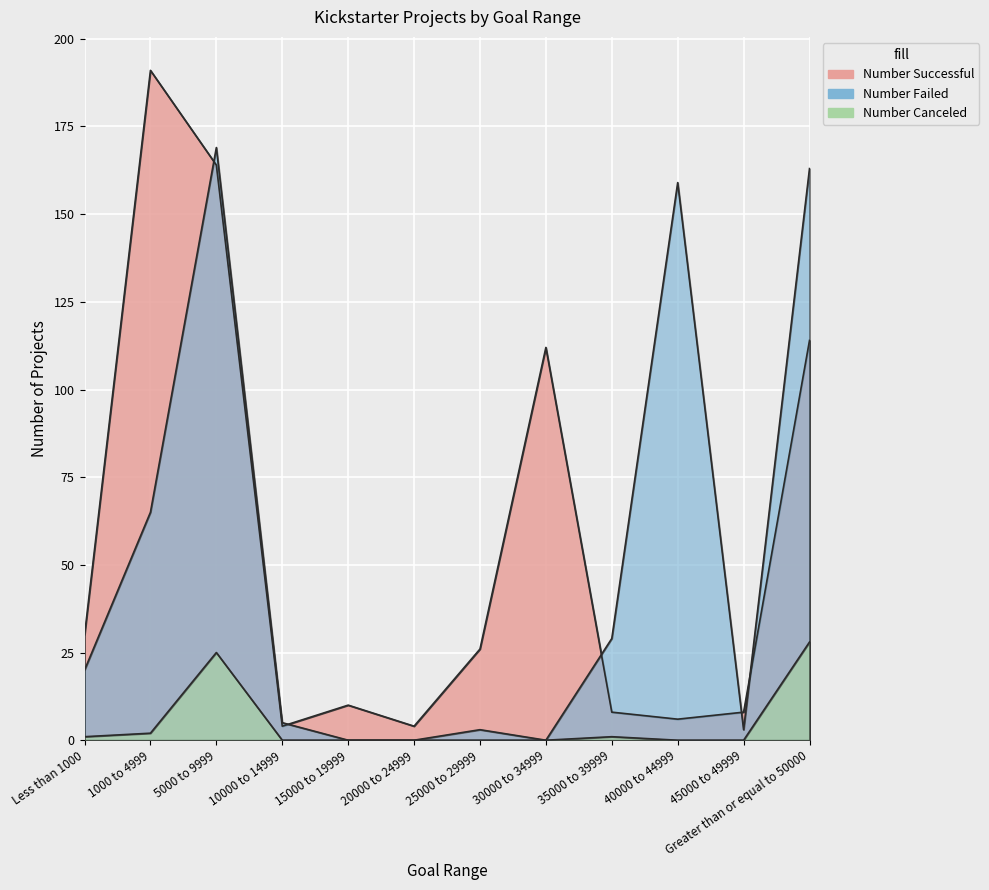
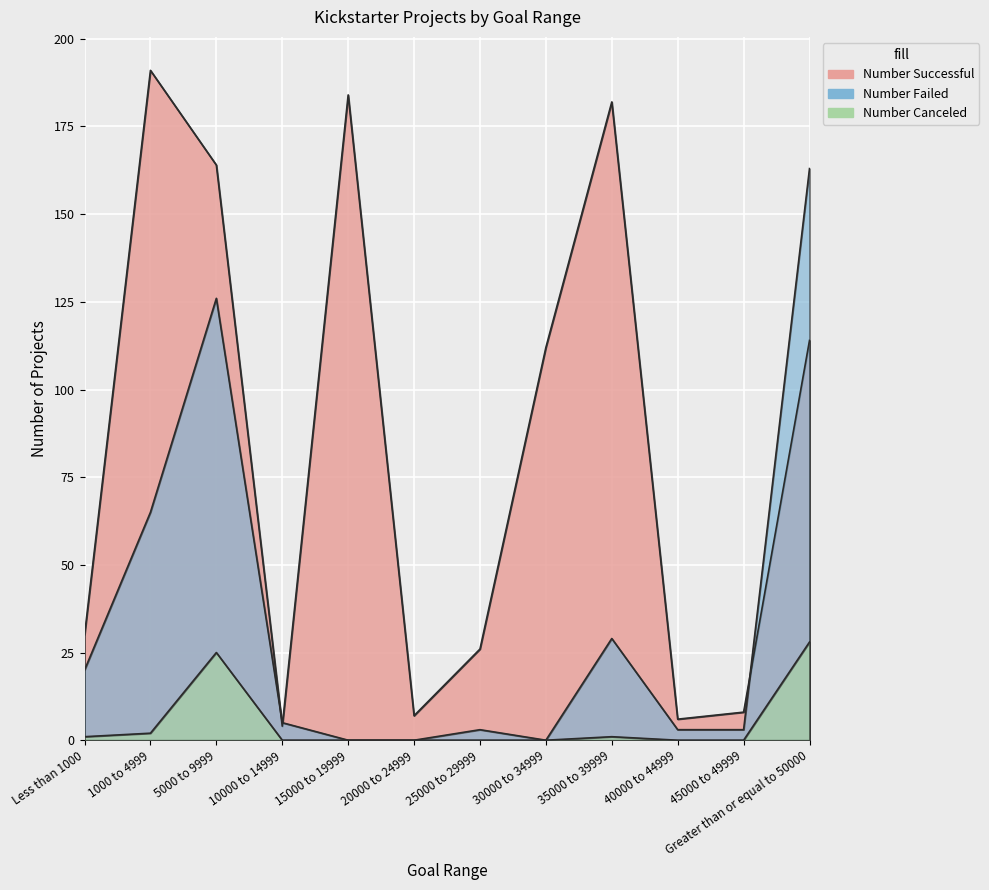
Number Failed, 5000 to 9999: 169 -> 126
Number Successful, 15000 to 19999: 10 -> 184
Number Successful, 20000 to 24999: 4 -> 7
Number Successful, 35000 to 39999: 8 -> 182
Number Failed, 40000 to 44999: 159 -> 3
